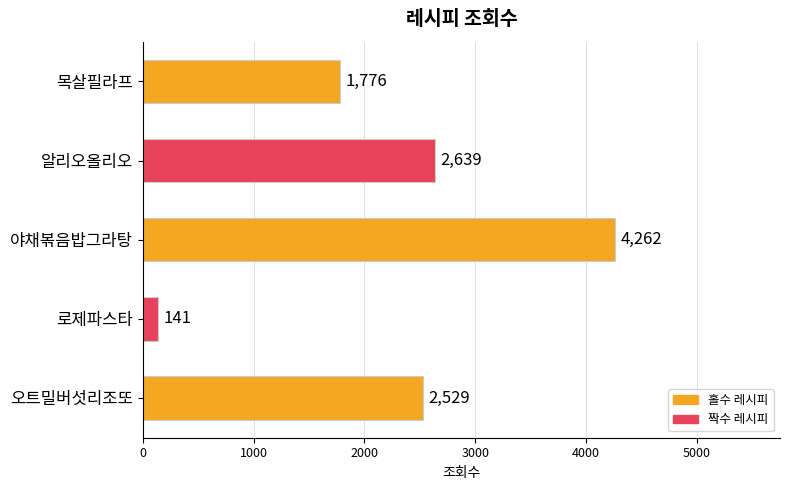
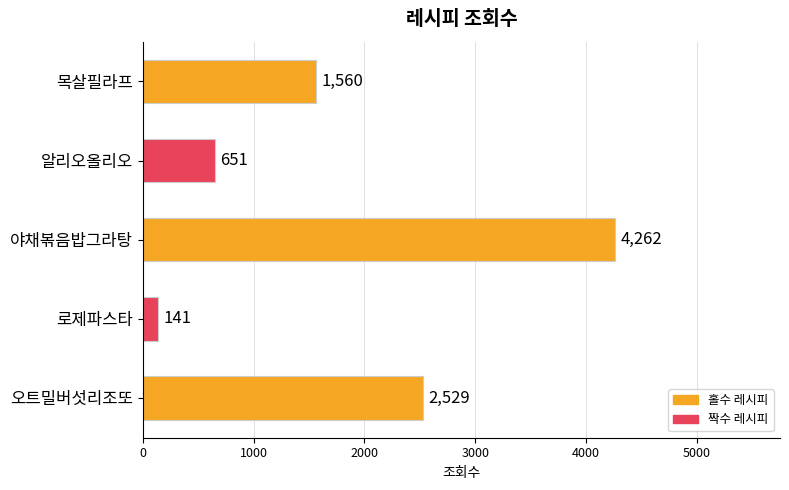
목살필라프: 1,776 -> 1,560
알리오올리오: 2,639 -> 651
